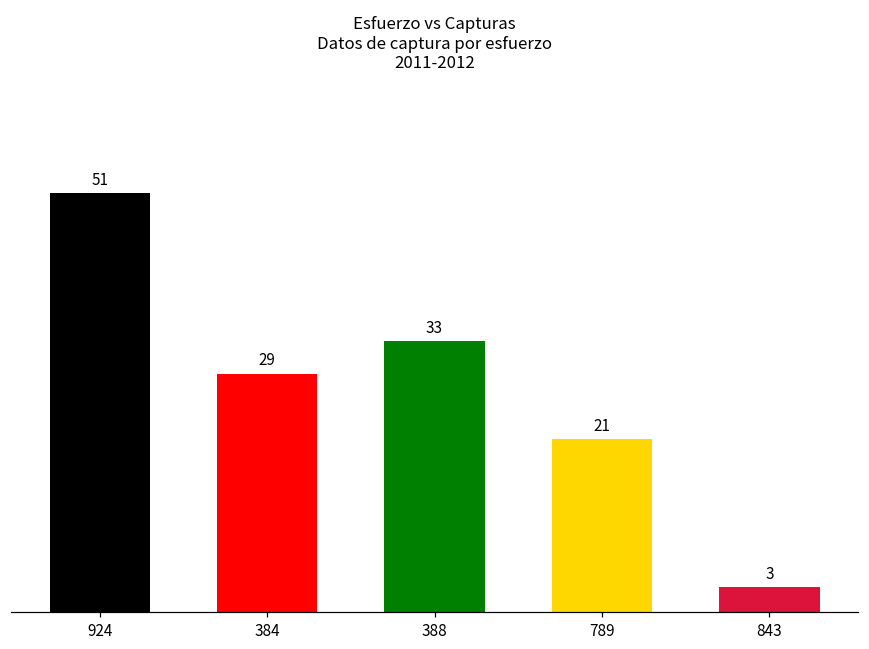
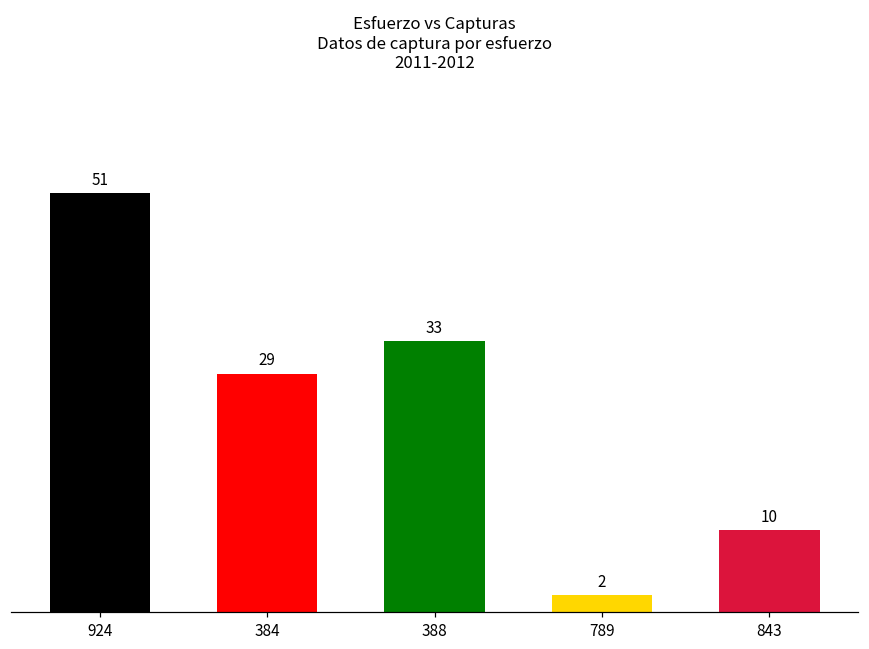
789: 21 -> 2
843: 3 -> 10
